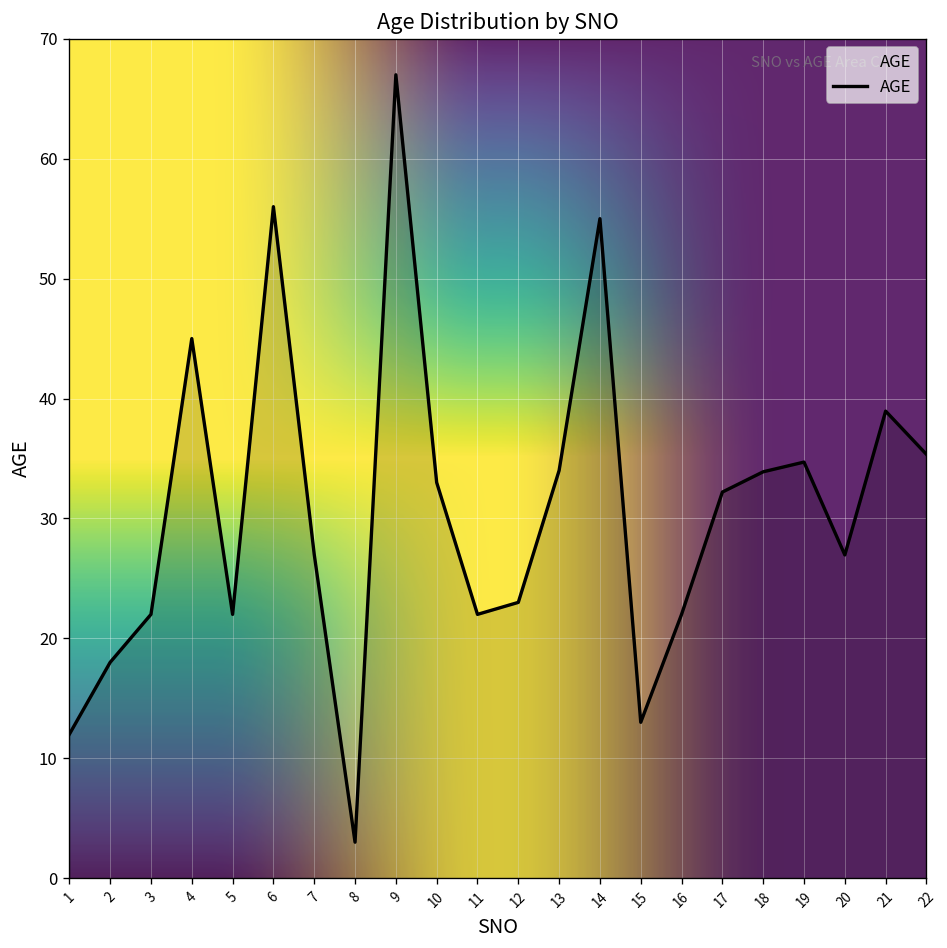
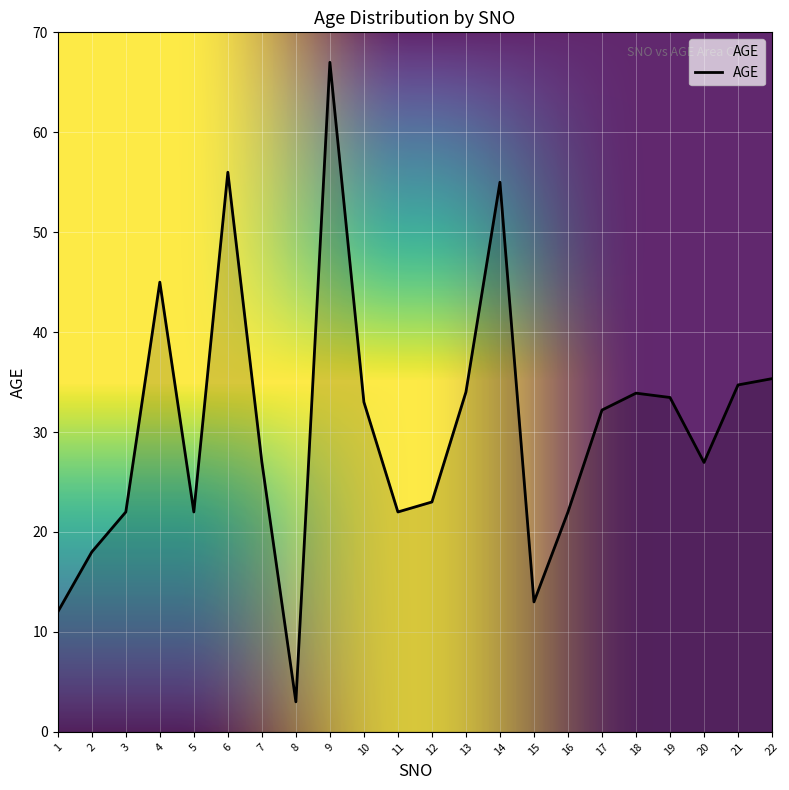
19: 35 -> 33
21: 39 -> 35
